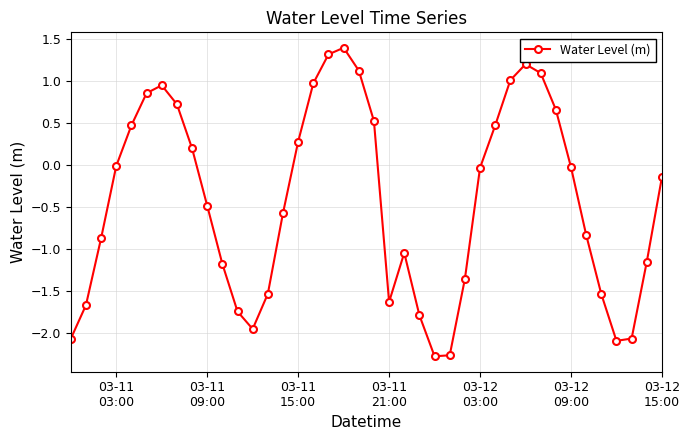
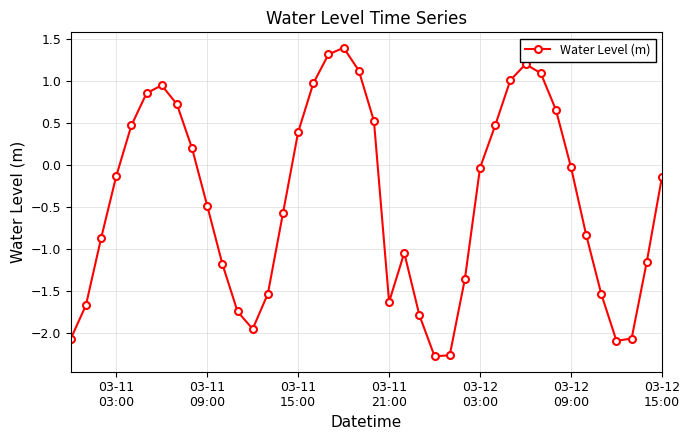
03-11 03:00: 0.0 -> -0.1
03-11 15:00: 0.3 -> 0.4
